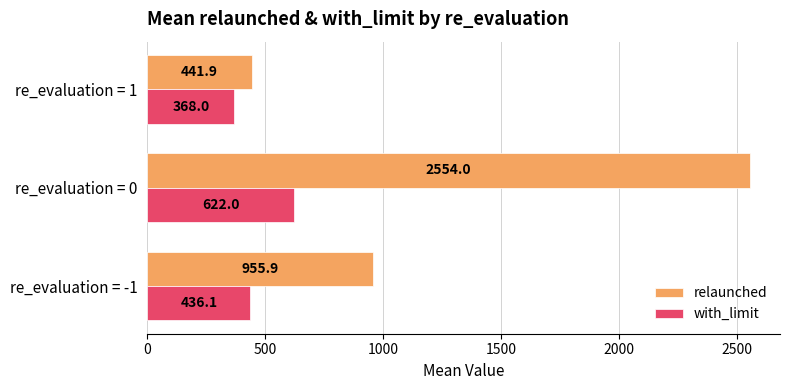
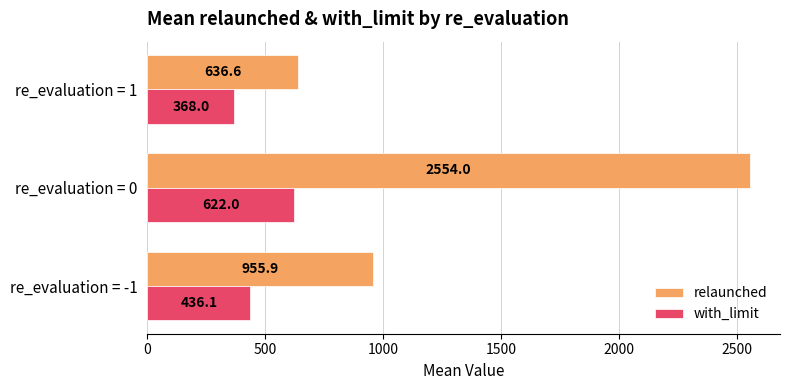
relaunched, re_evaluation = 1: 441.9 -> 636.6
